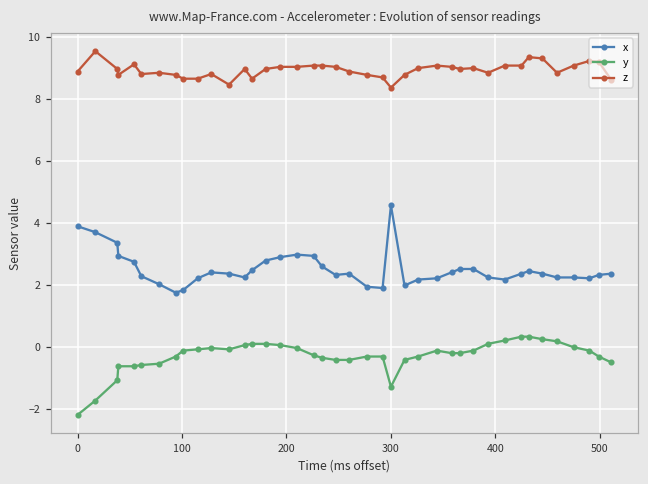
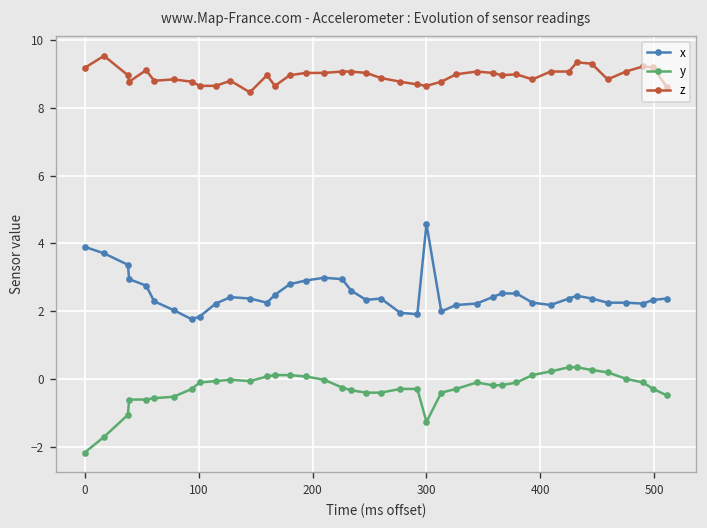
z, 0: 8.9 -> 9.2
z, 300: 8.4 -> 8.6
